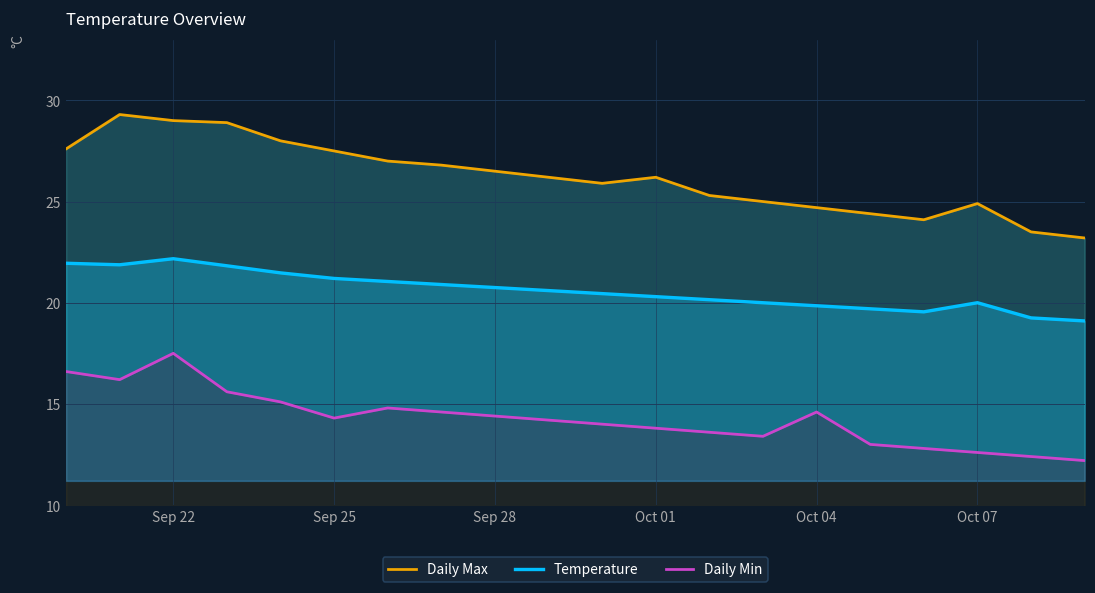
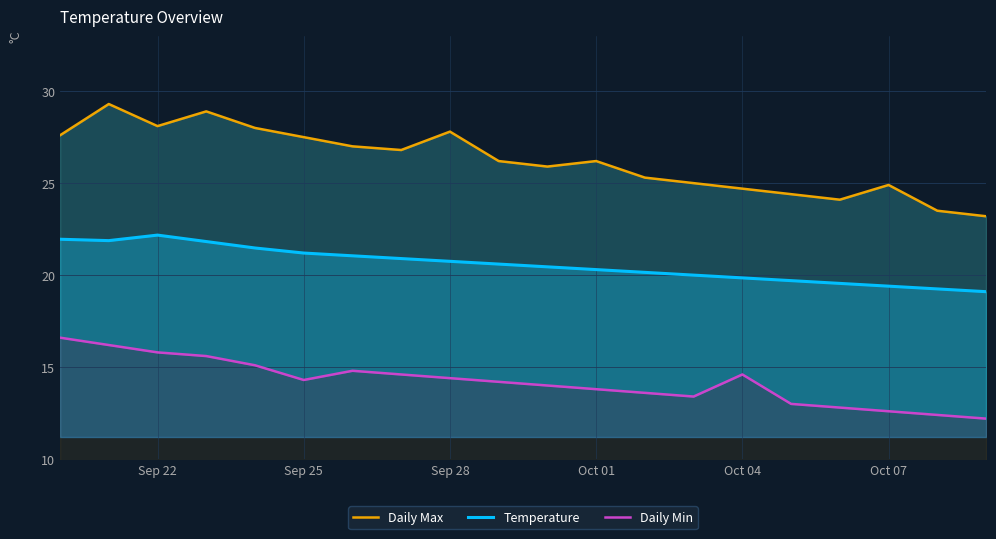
Daily Max, Sep 22: 29.0 -> 28.1
Daily Min, Sep 22: 17.5 -> 15.8
Daily Max, Sep 28: 26.5 -> 27.8
Temperature, Oct 07: 20.0 -> 19.4
